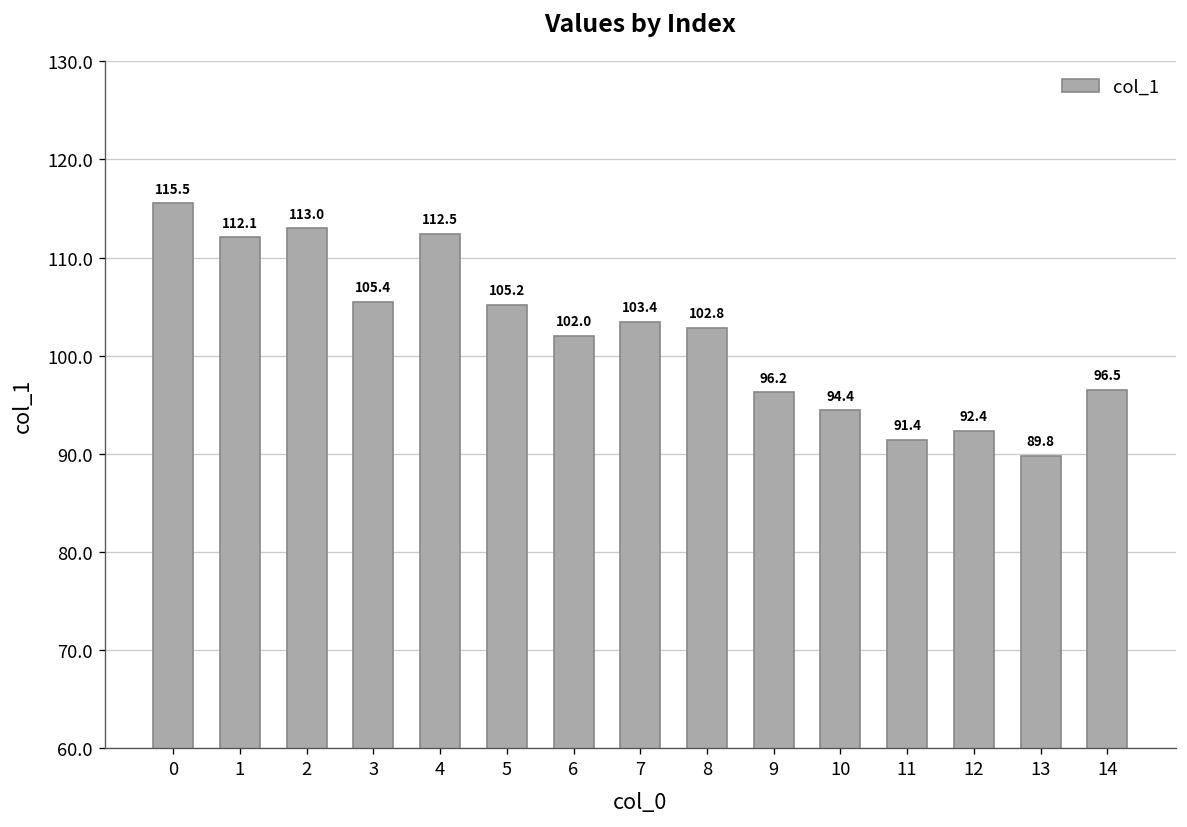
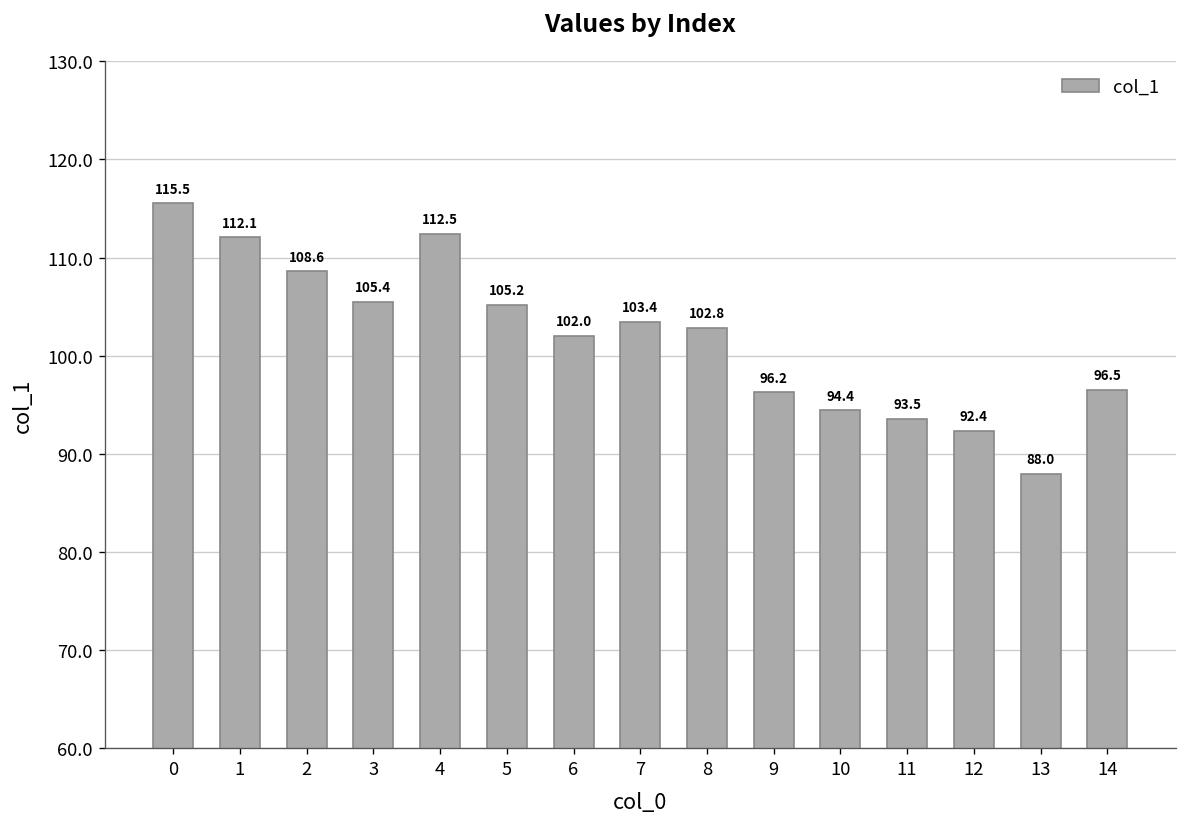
2: 113.0 -> 108.6
11: 91.4 -> 93.5
13: 89.8 -> 88.0
